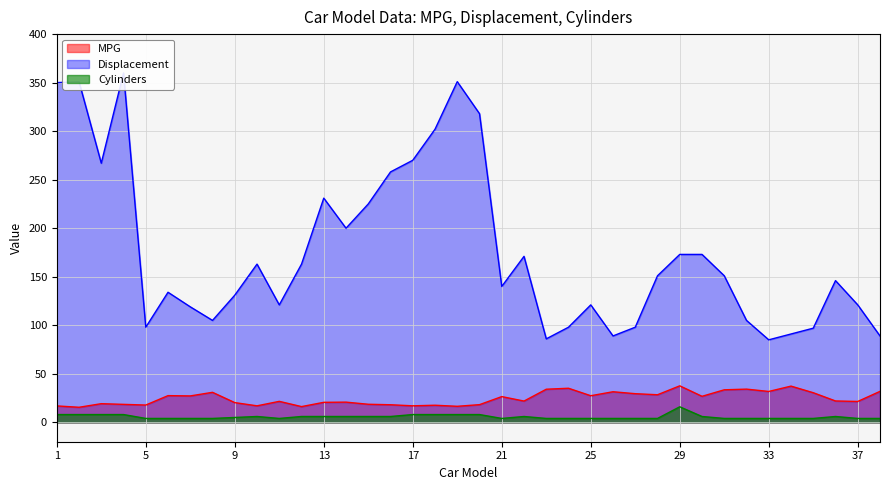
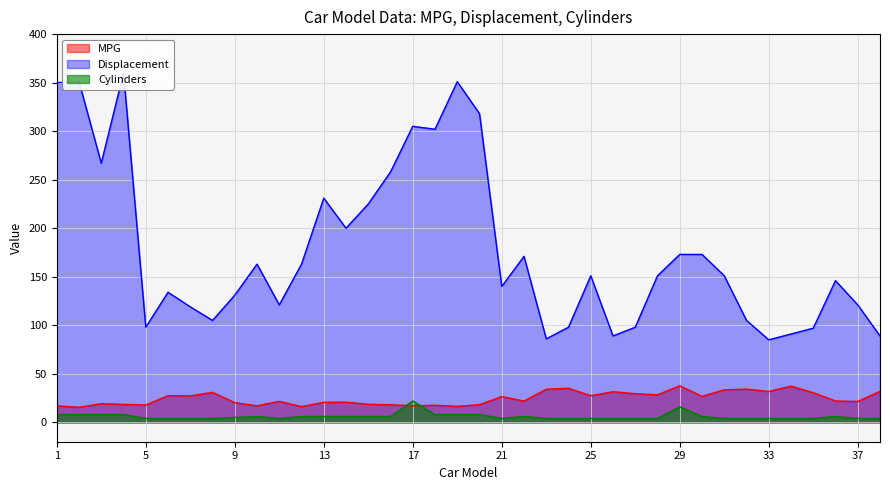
Displacement, 17: 270 -> 310
Cylinders, 17: 10 -> 20
Displacement, 25: 120 -> 150
